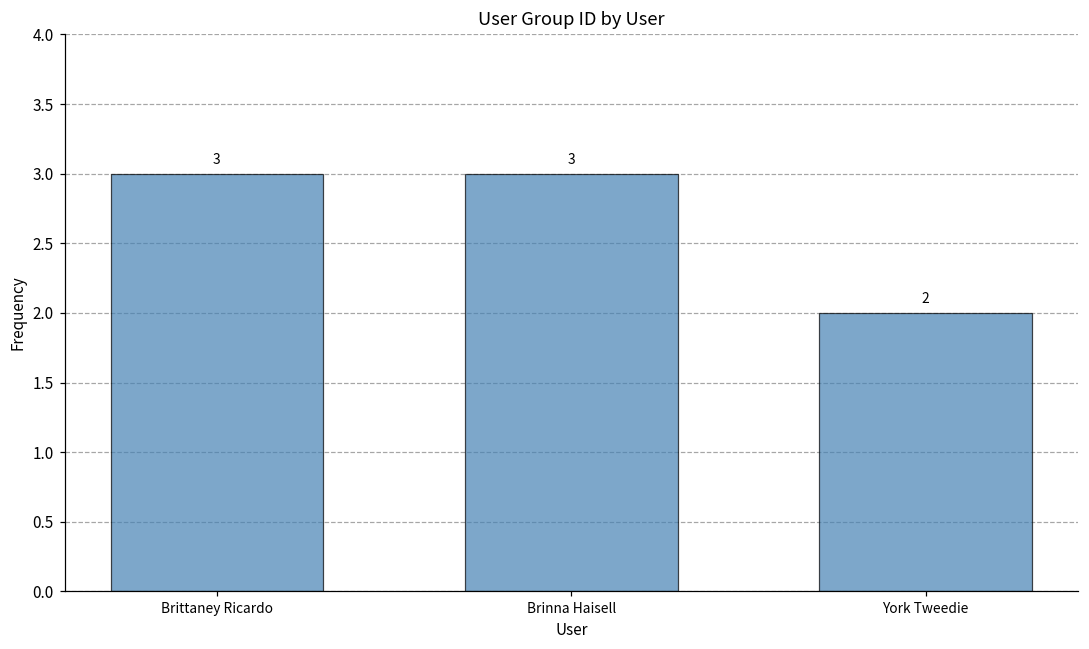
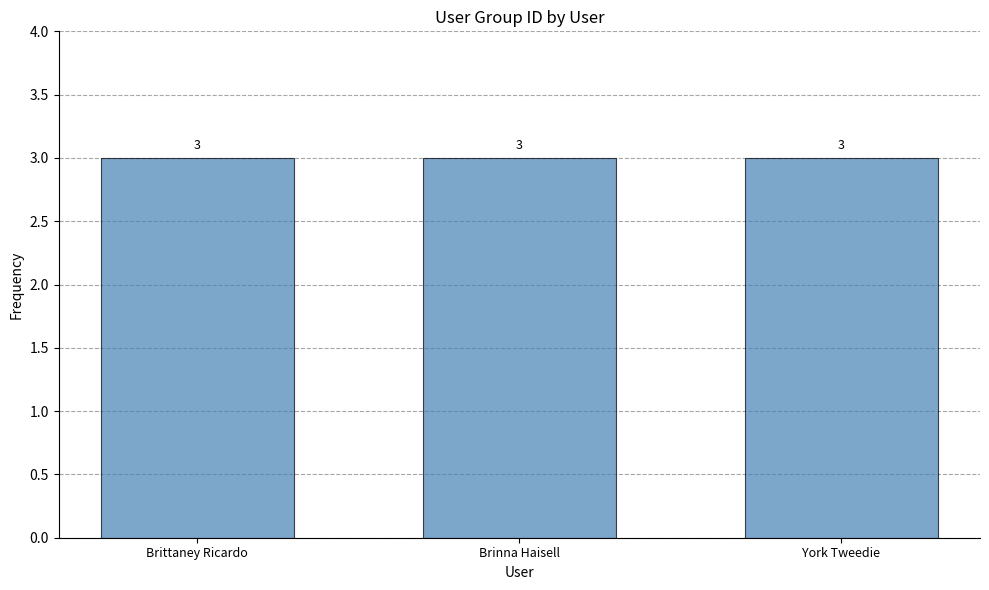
York Tweedie: 2 -> 3
